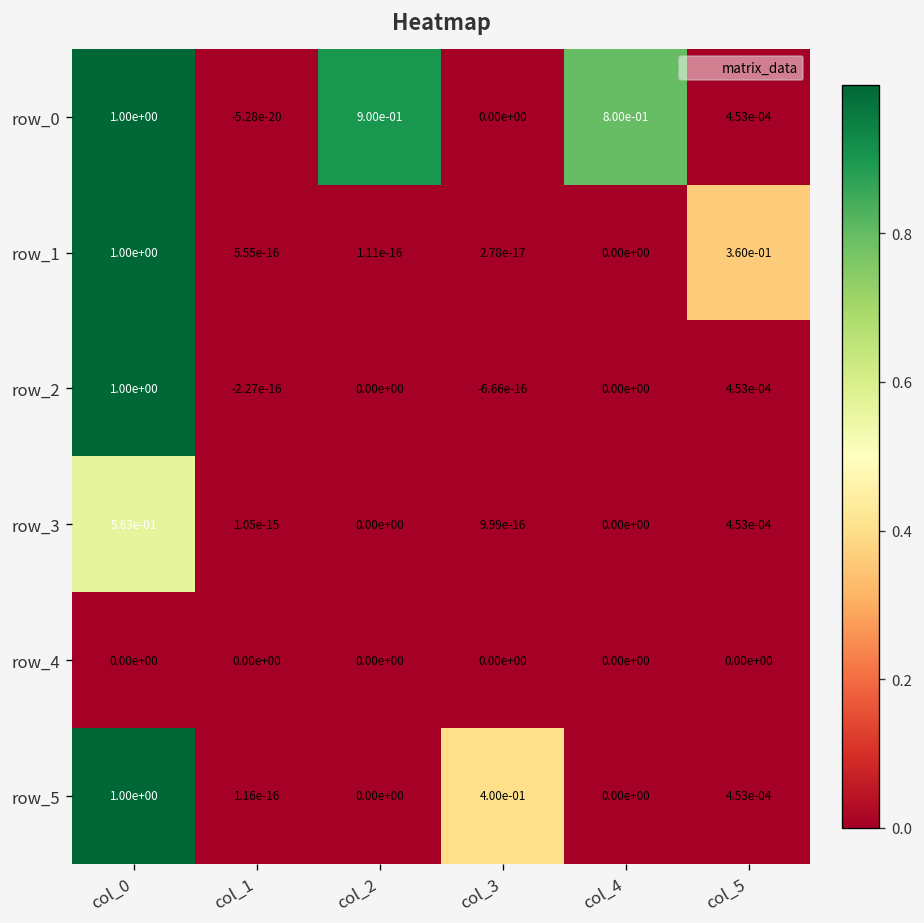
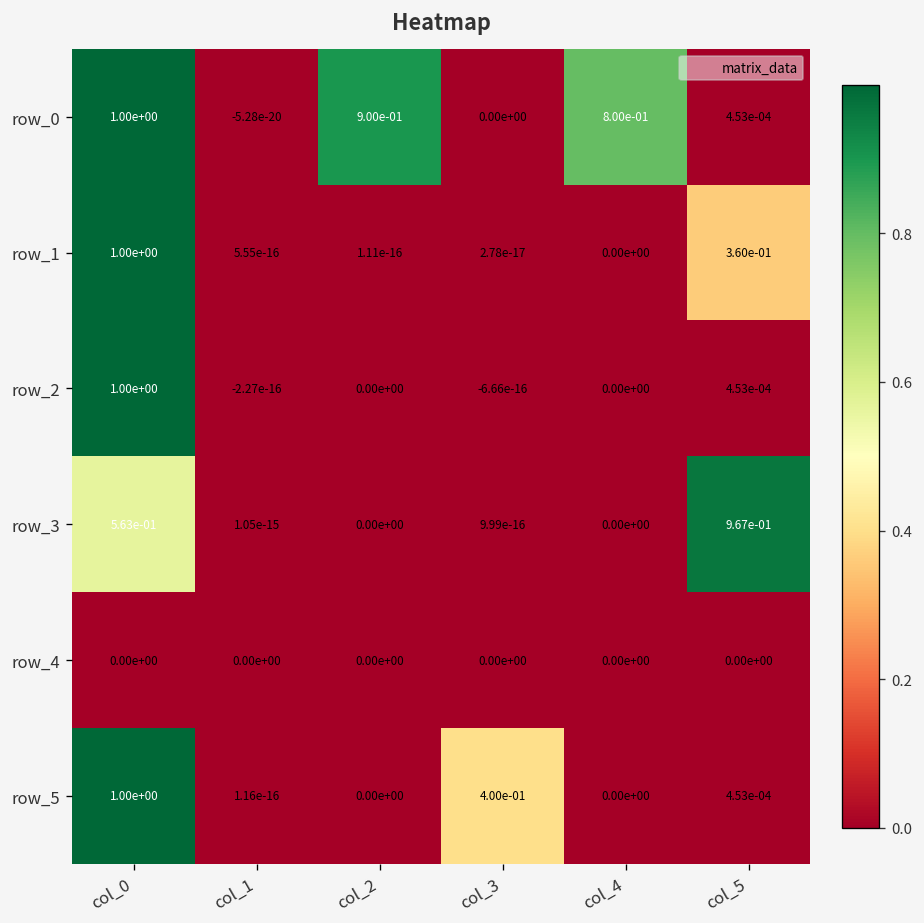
row_3, col_5: 4.53e-04 -> 9.67e-01
